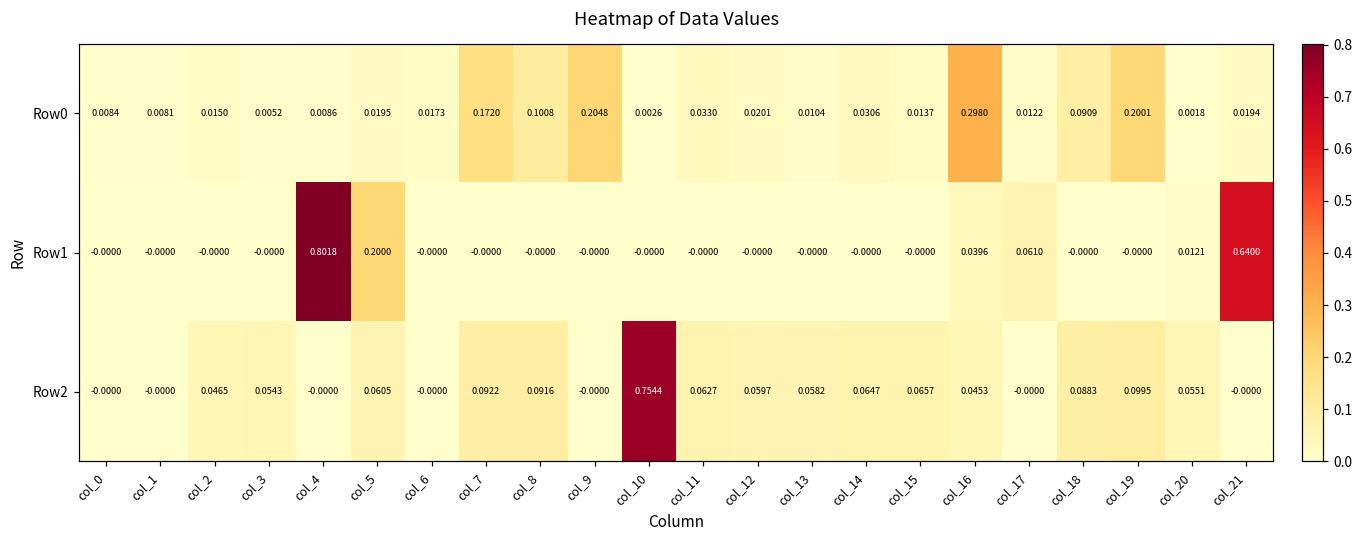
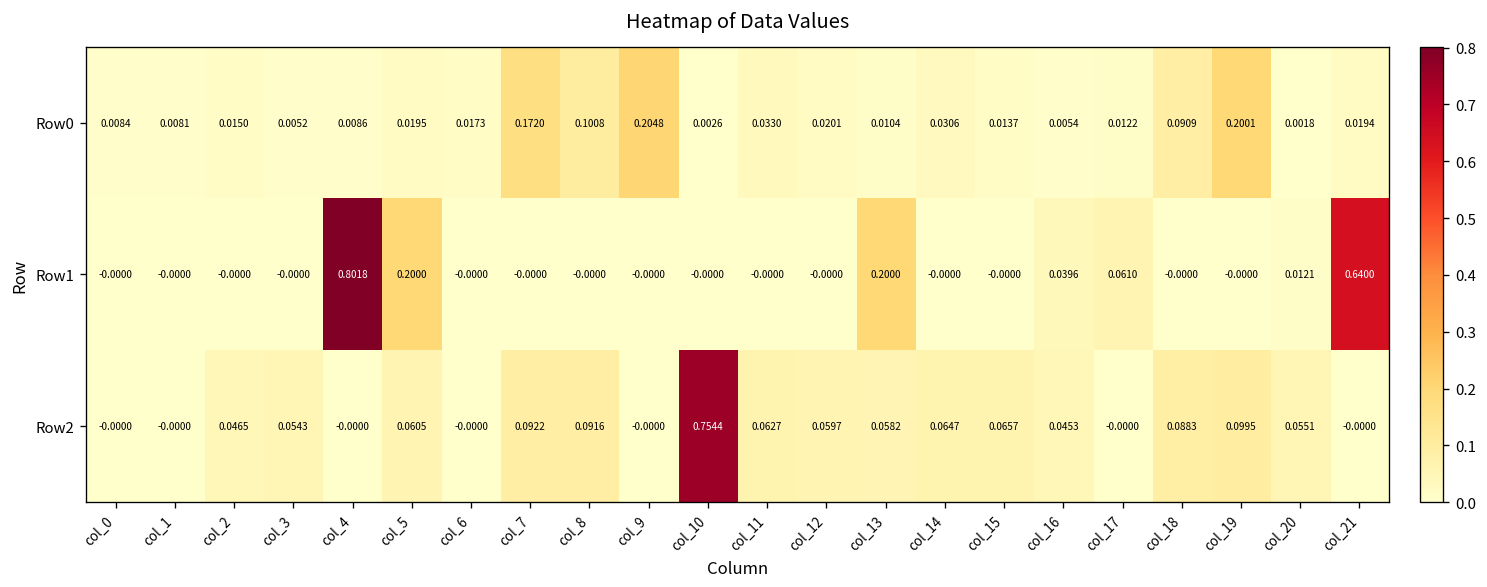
Row0, col_16: 0.2980 -> 0.0054
Row1, col_13: -0.0000 -> 0.2000
